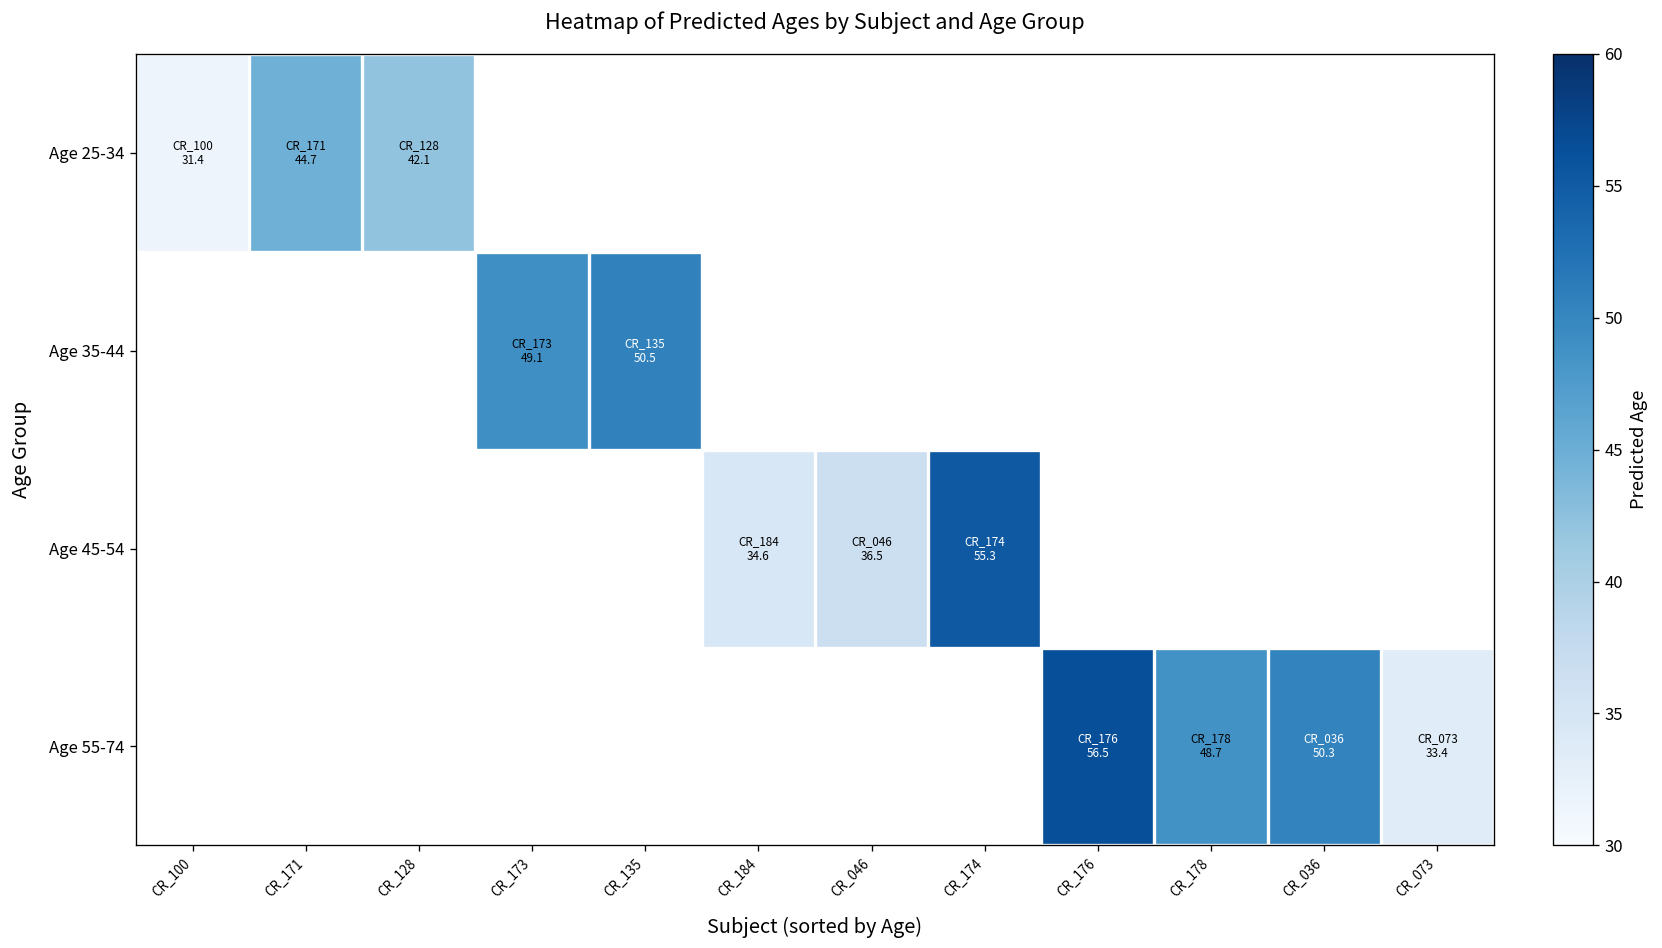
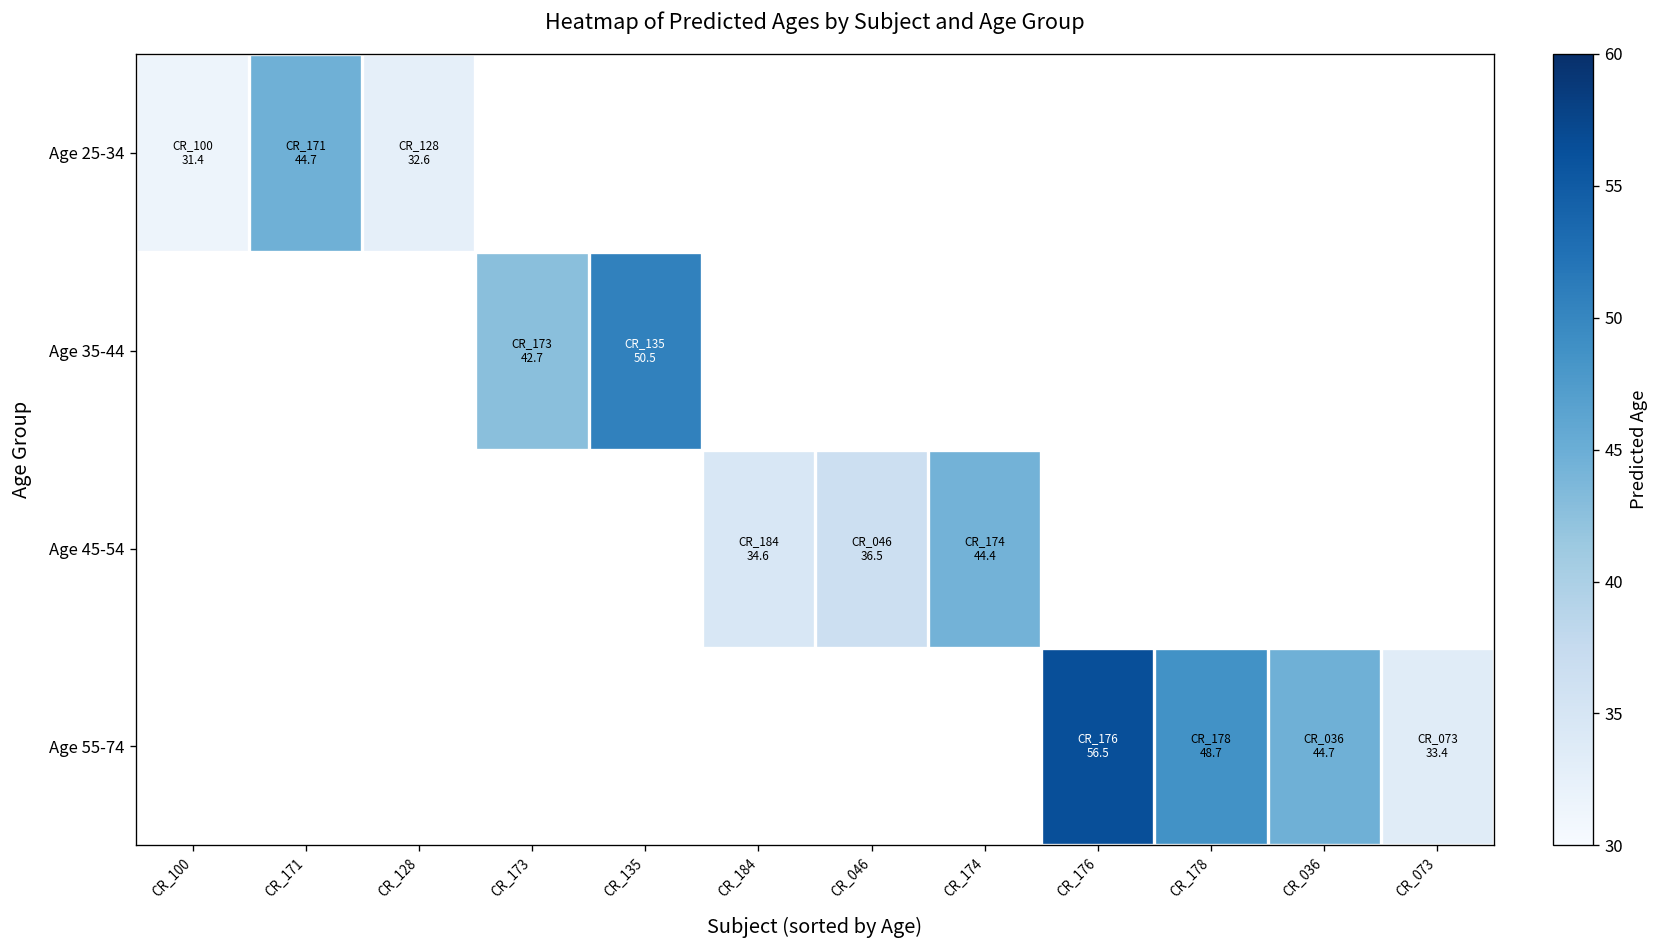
Age 25-34, CR_128: 42.1 -> 32.6
Age 35-44, CR_173: 49.1 -> 42.7
Age 45-54, CR_174: 55.3 -> 44.4
Age 55-74, CR_036: 50.3 -> 44.7
